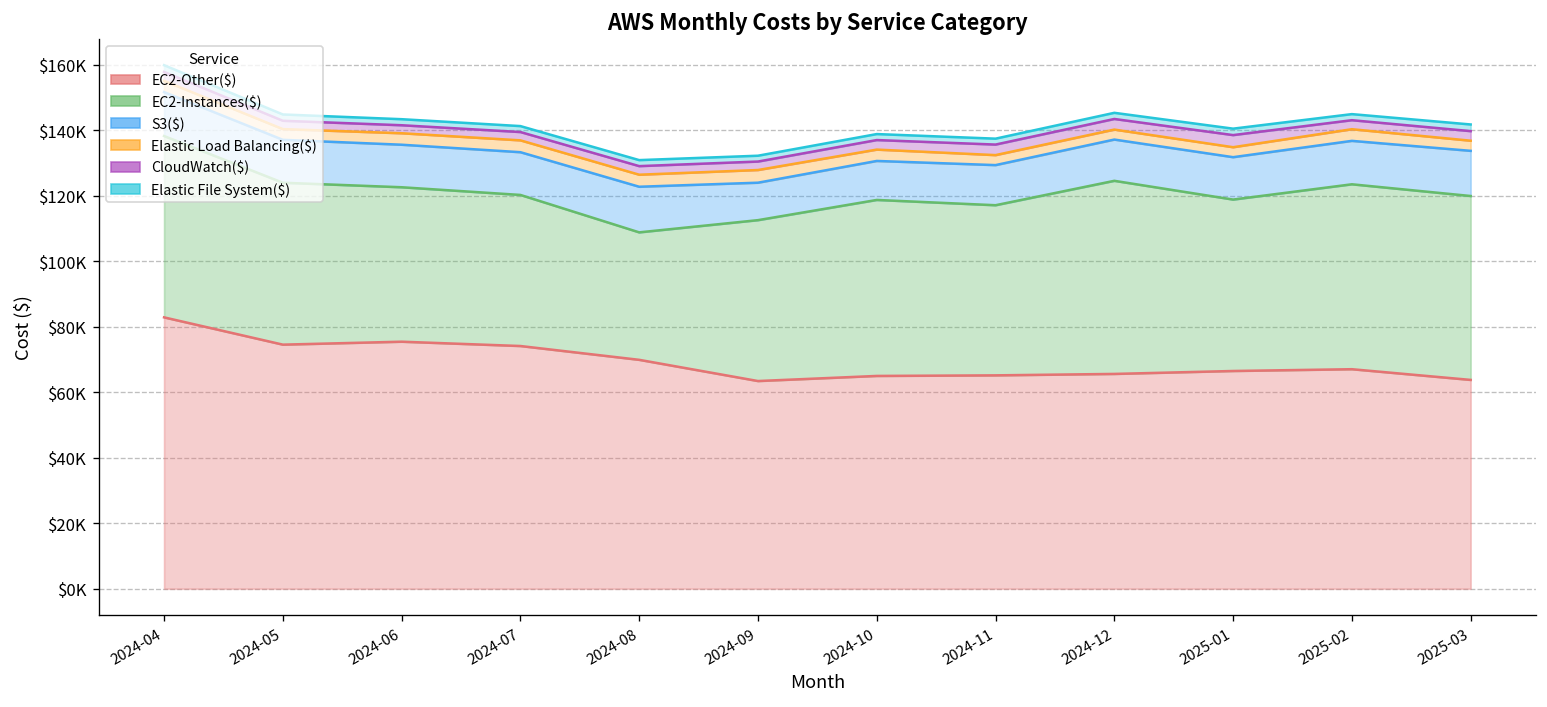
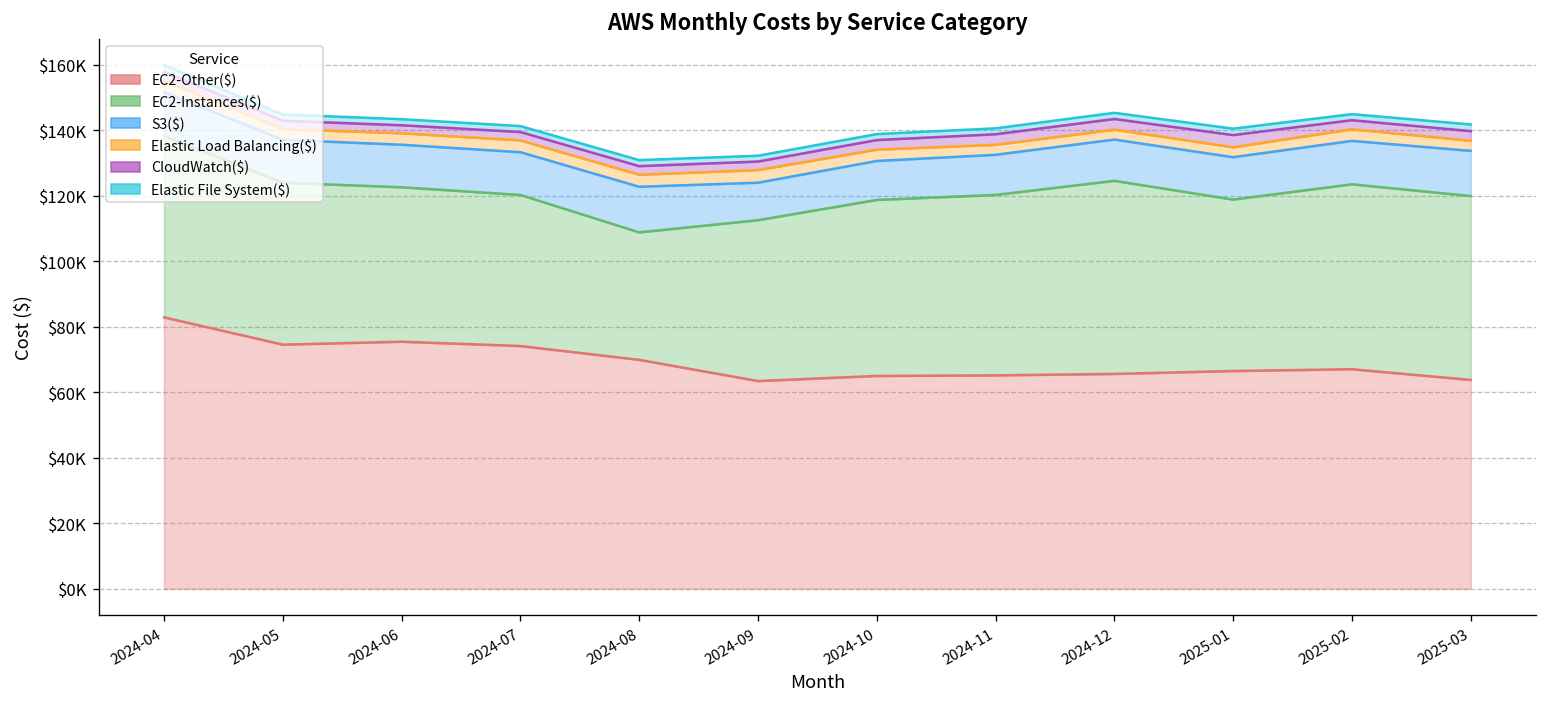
EC2-Instances($), 2024-11: $52000 -> $55000
